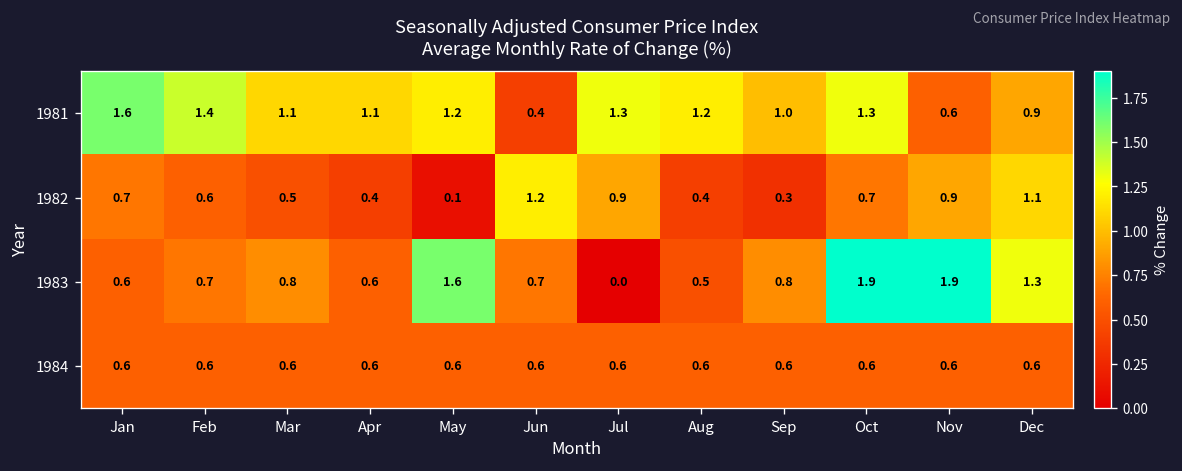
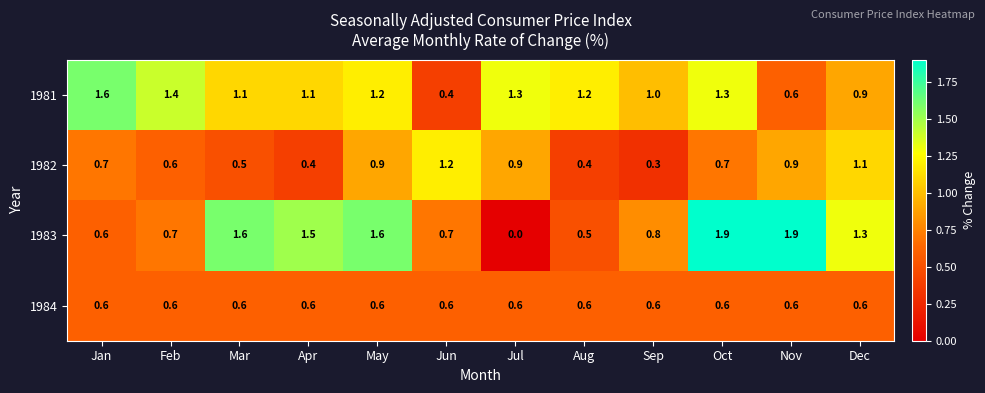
1982, May: 0.1 -> 0.9
1983, Mar: 0.8 -> 1.6
1983, Apr: 0.6 -> 1.5
